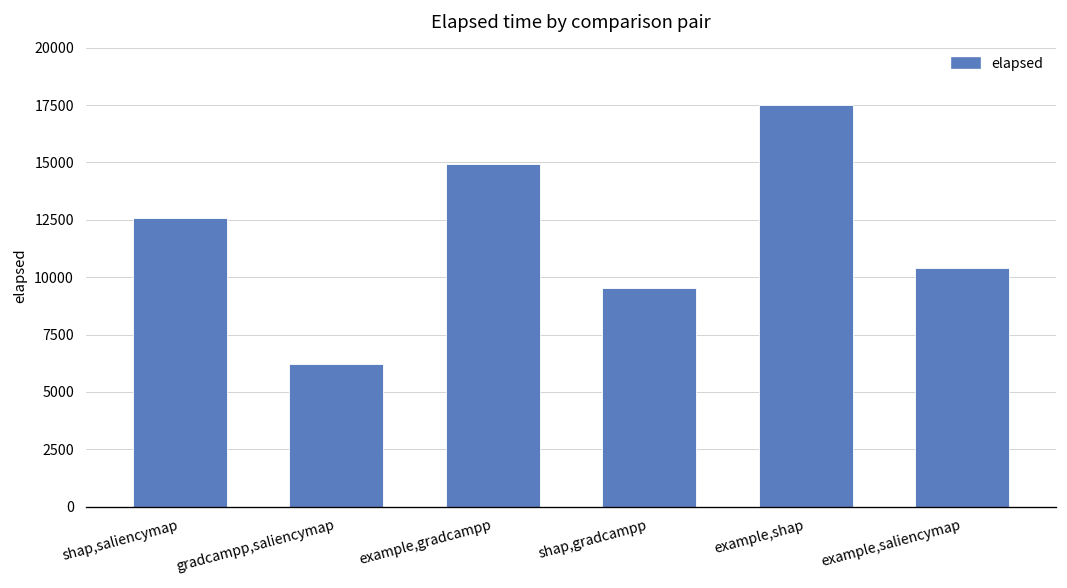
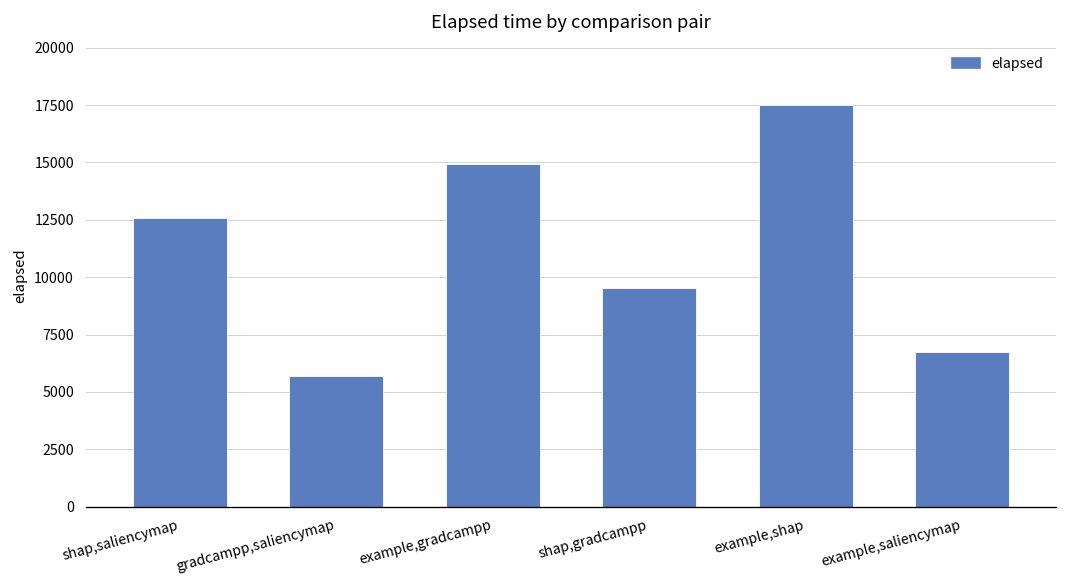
gradcampp,saliencymap: 6200 -> 5700
example,saliencymap: 10400 -> 6700
